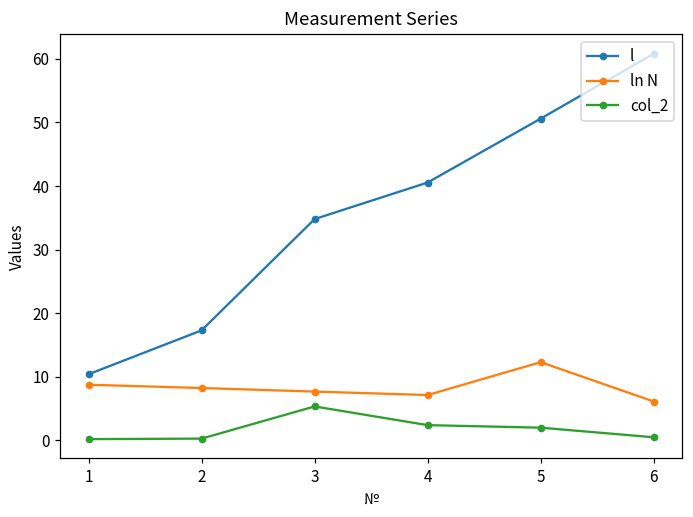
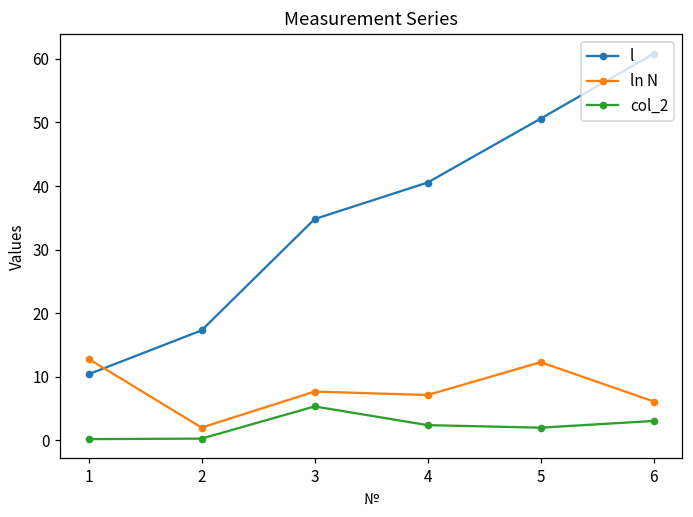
ln N, 1: 9 -> 13
ln N, 2: 8 -> 2
col_2, 6: 0 -> 3
